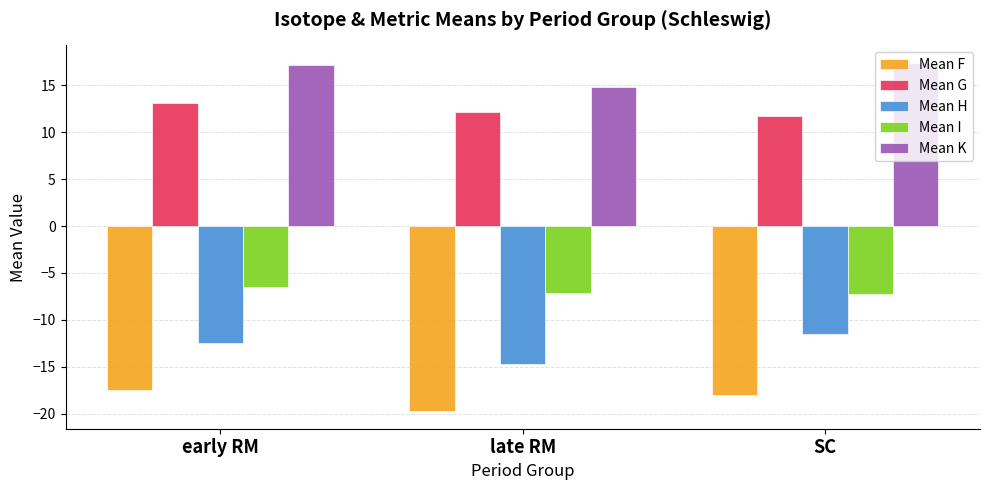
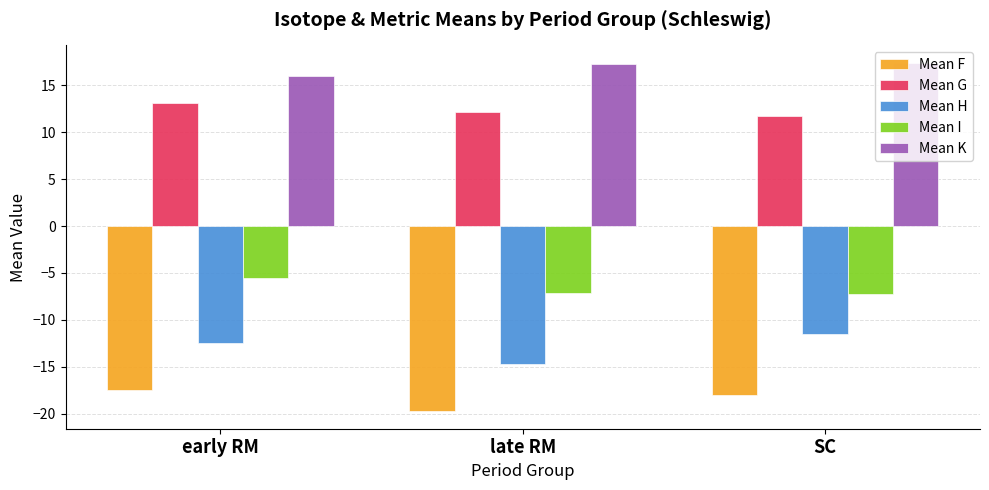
Mean I, early RM: -6.5 -> -5.5
Mean K, early RM: 17 -> 16
Mean K, late RM: 15 -> 17
